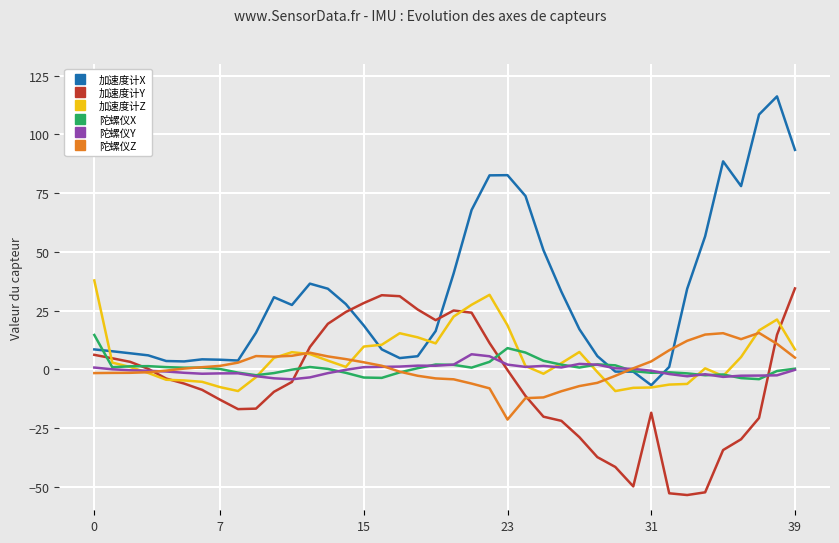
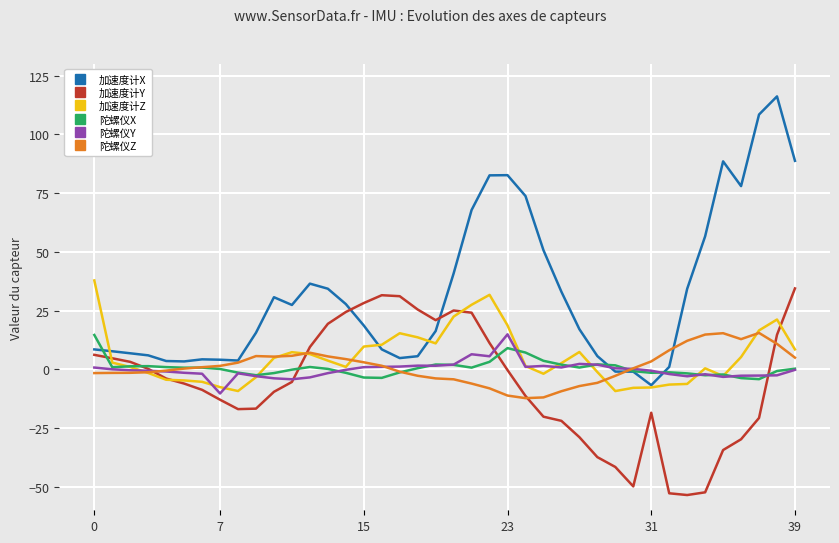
陀螺仪Y, 7: -2 -> -10
陀螺仪Y, 23: 2 -> 15
陀螺仪Z, 23: -21 -> -11
加速度计X, 39: 93 -> 89
